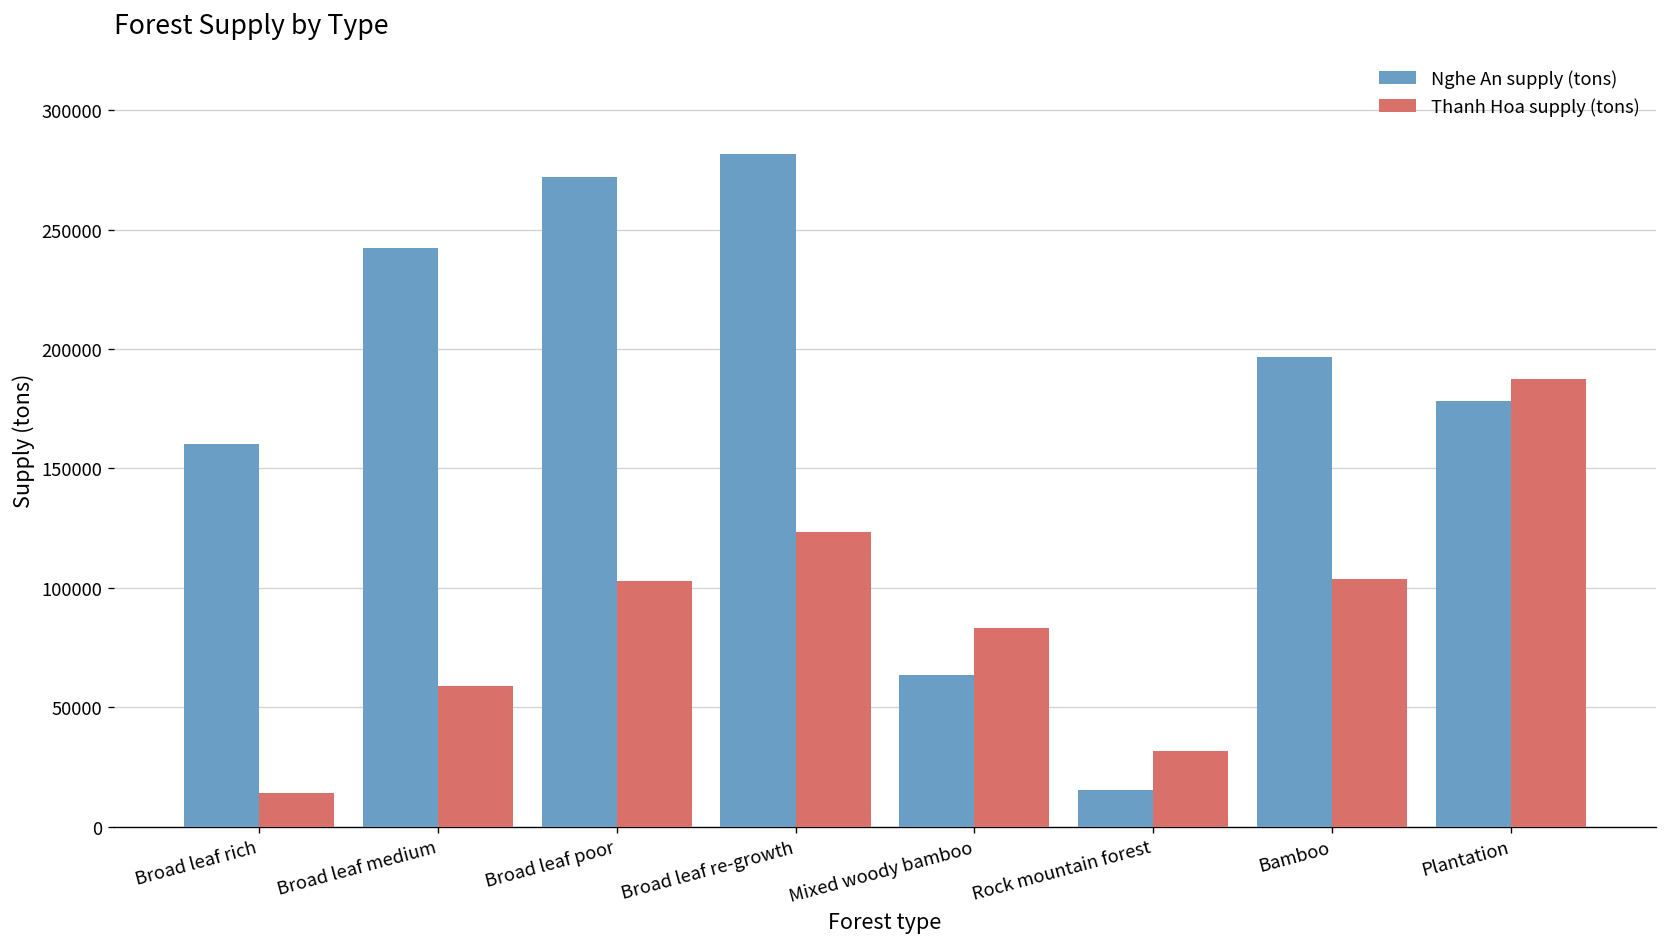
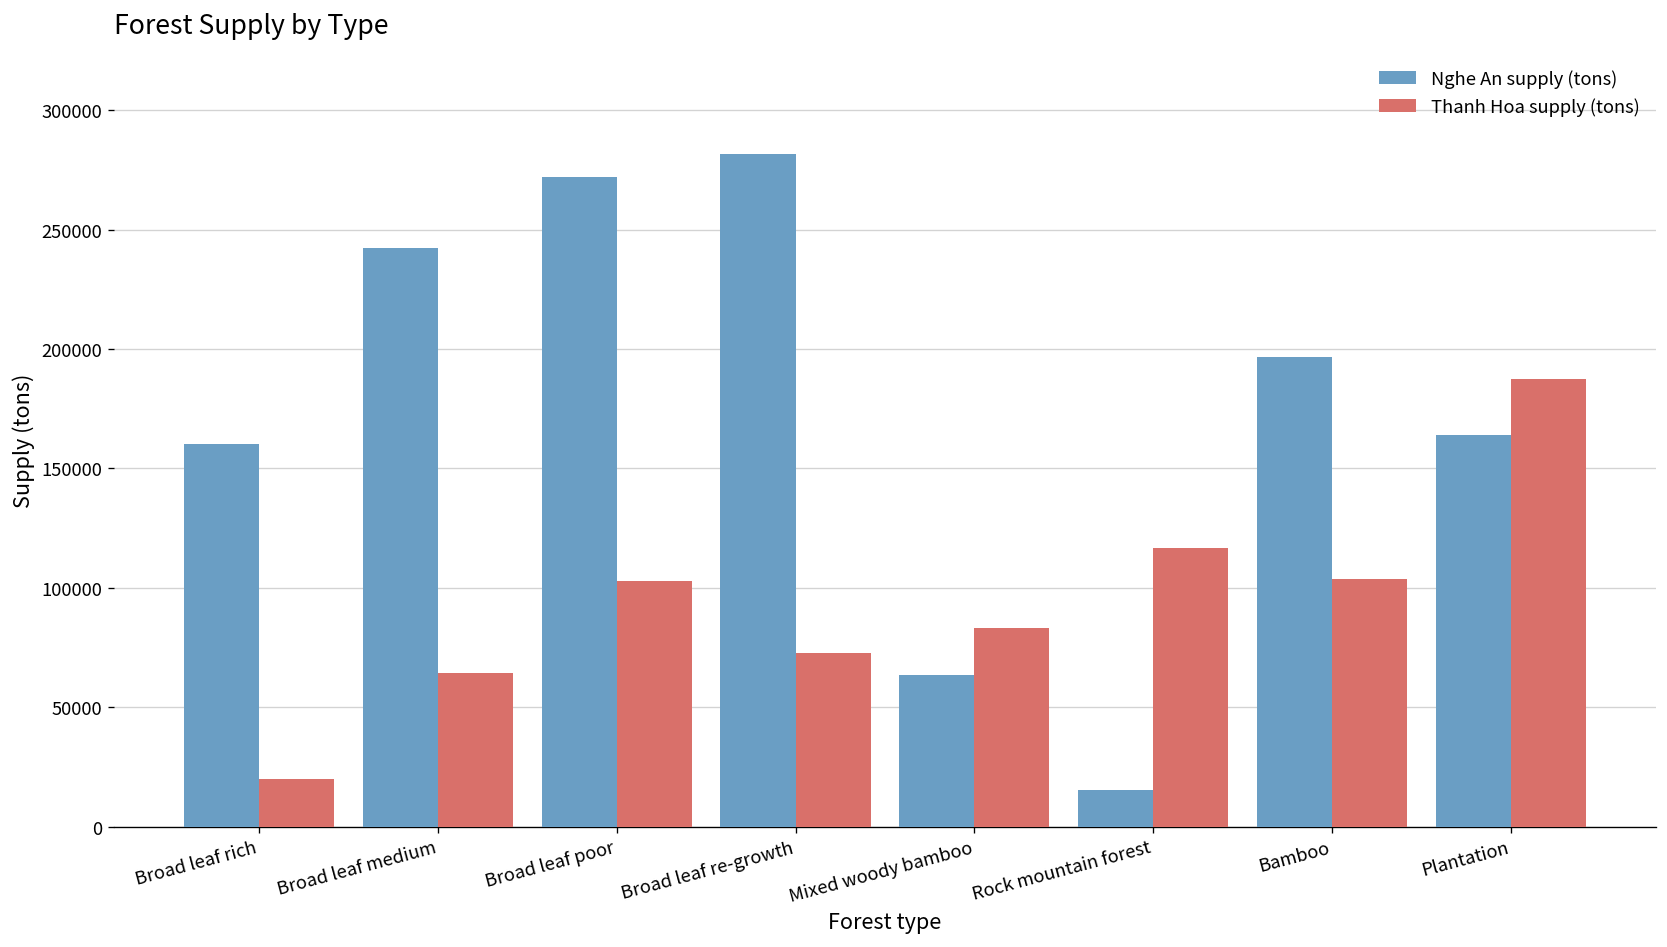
Thanh Hoa supply (tons), Broad leaf rich: 14000 -> 20000
Thanh Hoa supply (tons), Broad leaf medium: 59000 -> 64000
Thanh Hoa supply (tons), Broad leaf re-growth: 123000 -> 73000
Thanh Hoa supply (tons), Rock mountain forest: 31000 -> 116000
Nghe An supply (tons), Plantation: 178000 -> 164000
